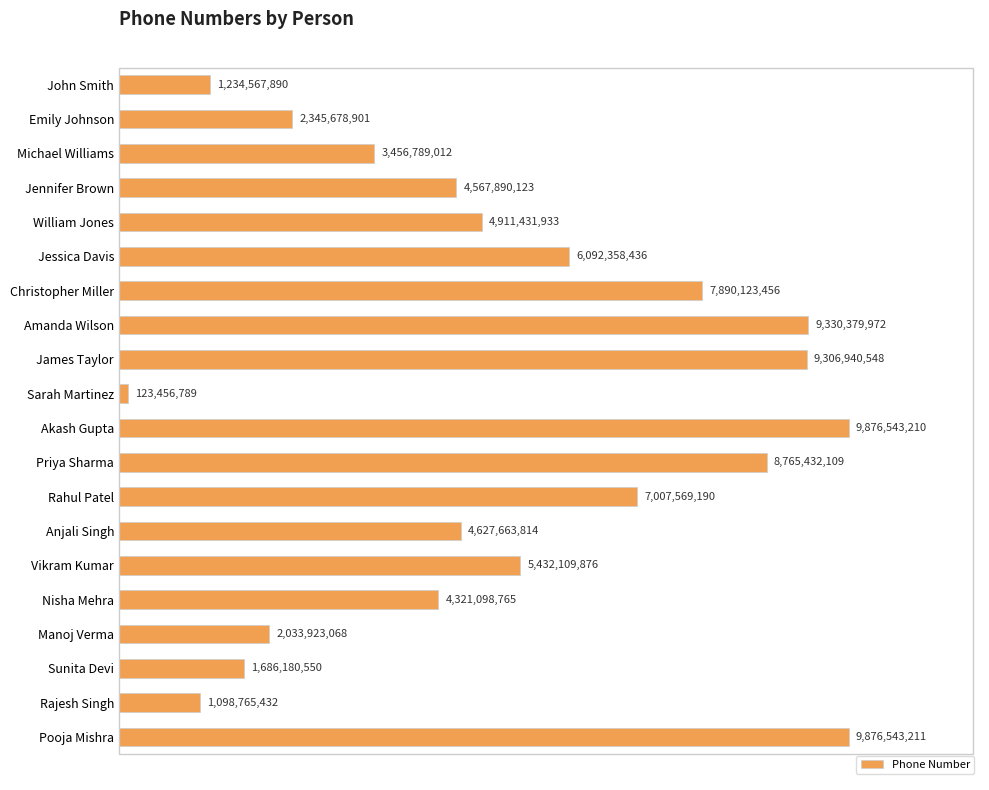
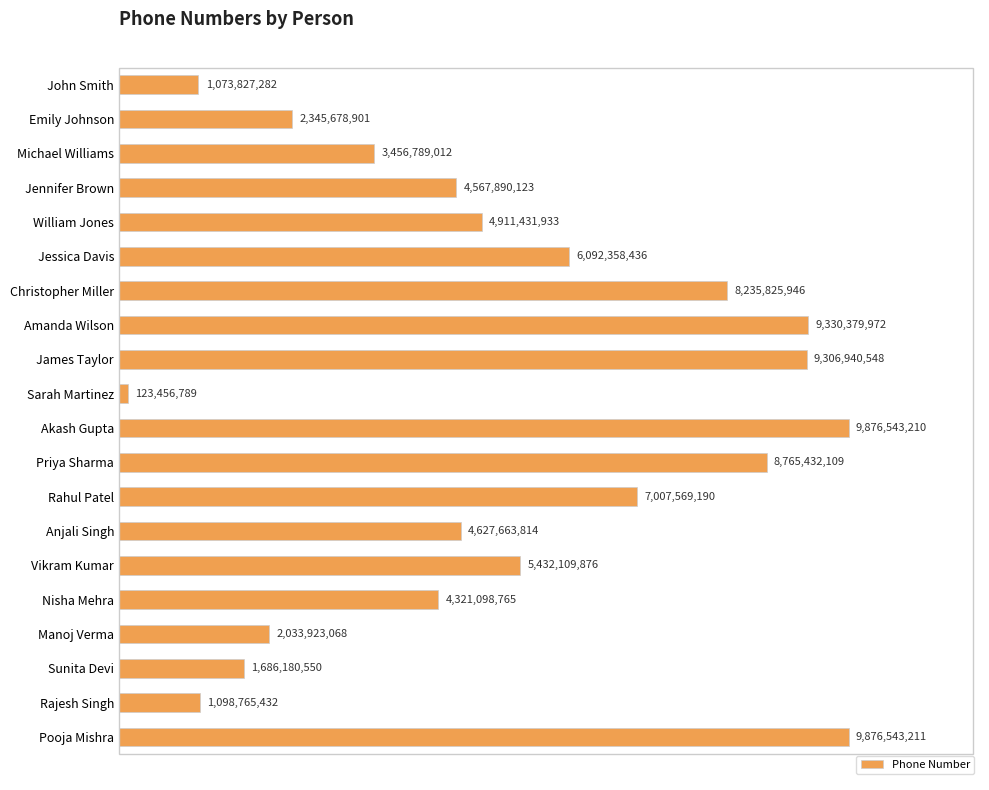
John Smith: 1,234,567,890 -> 1,073,827,282
Christopher Miller: 7,890,123,456 -> 8,235,825,946
